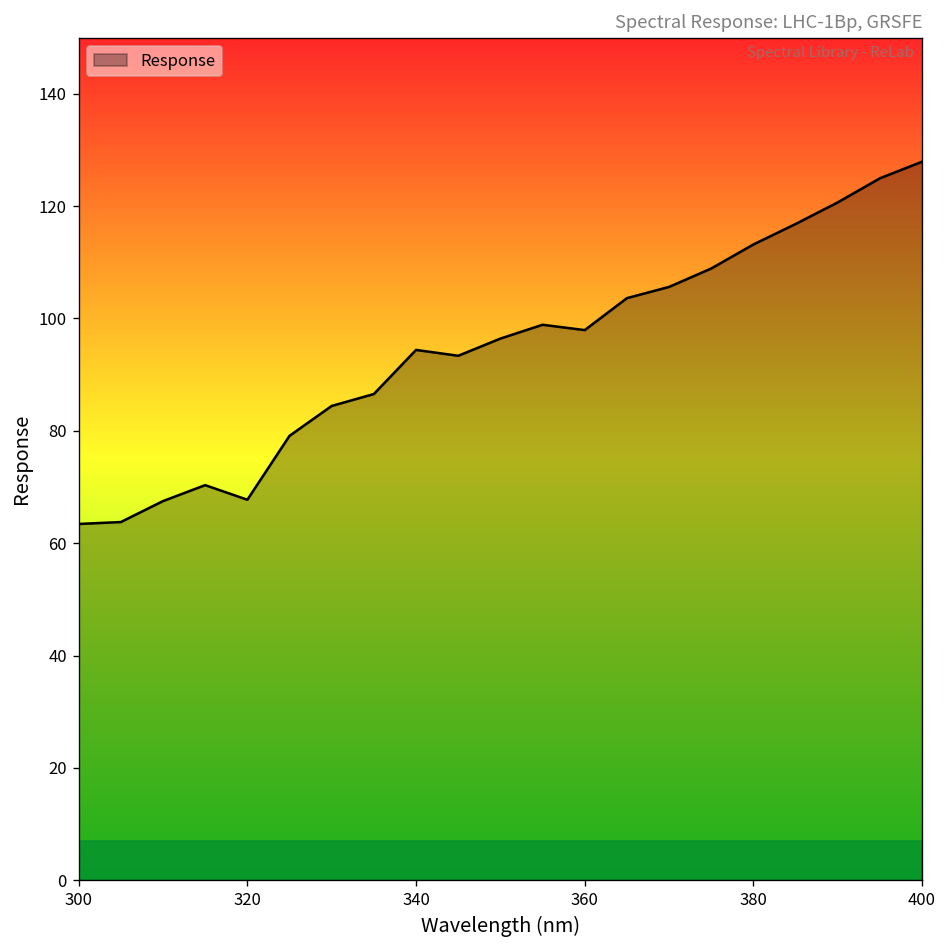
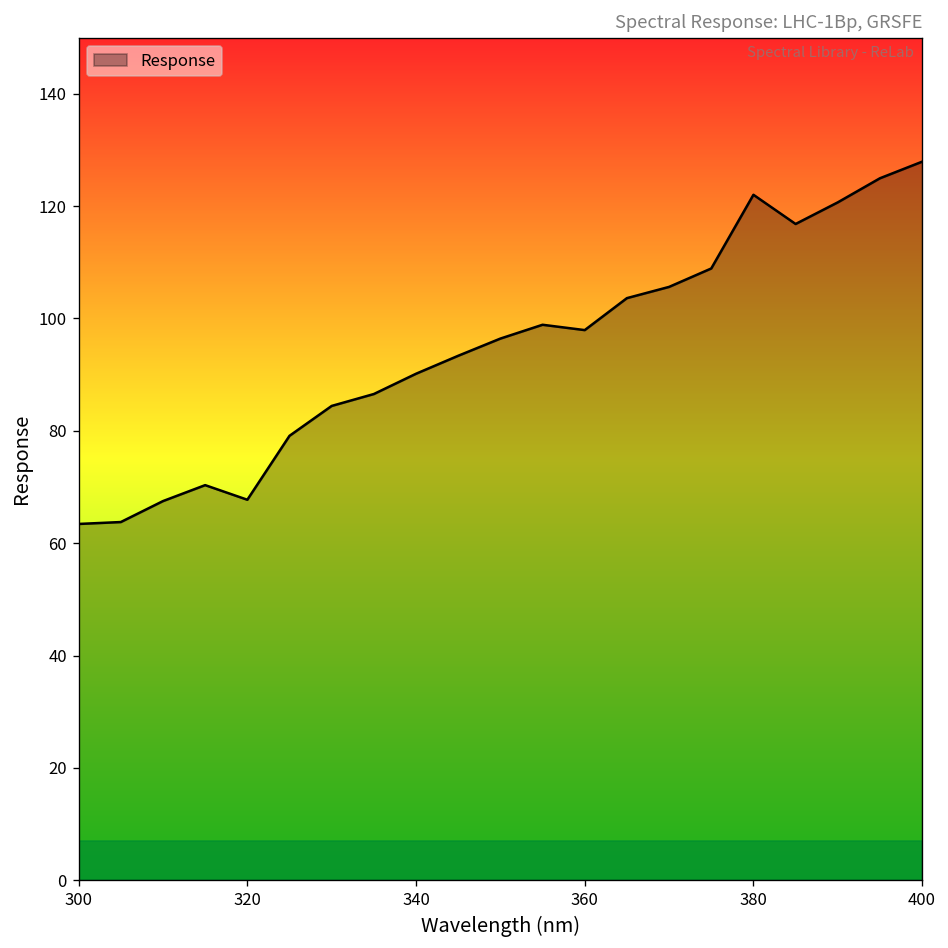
340: 94 -> 90
380: 113 -> 122
